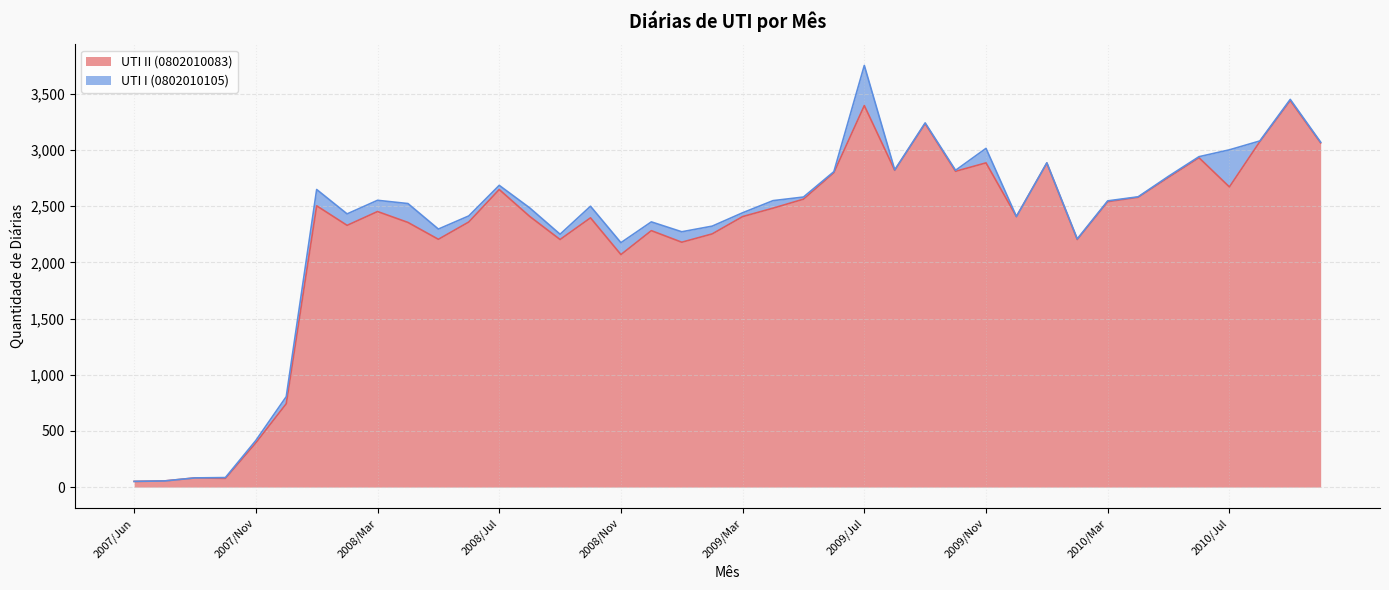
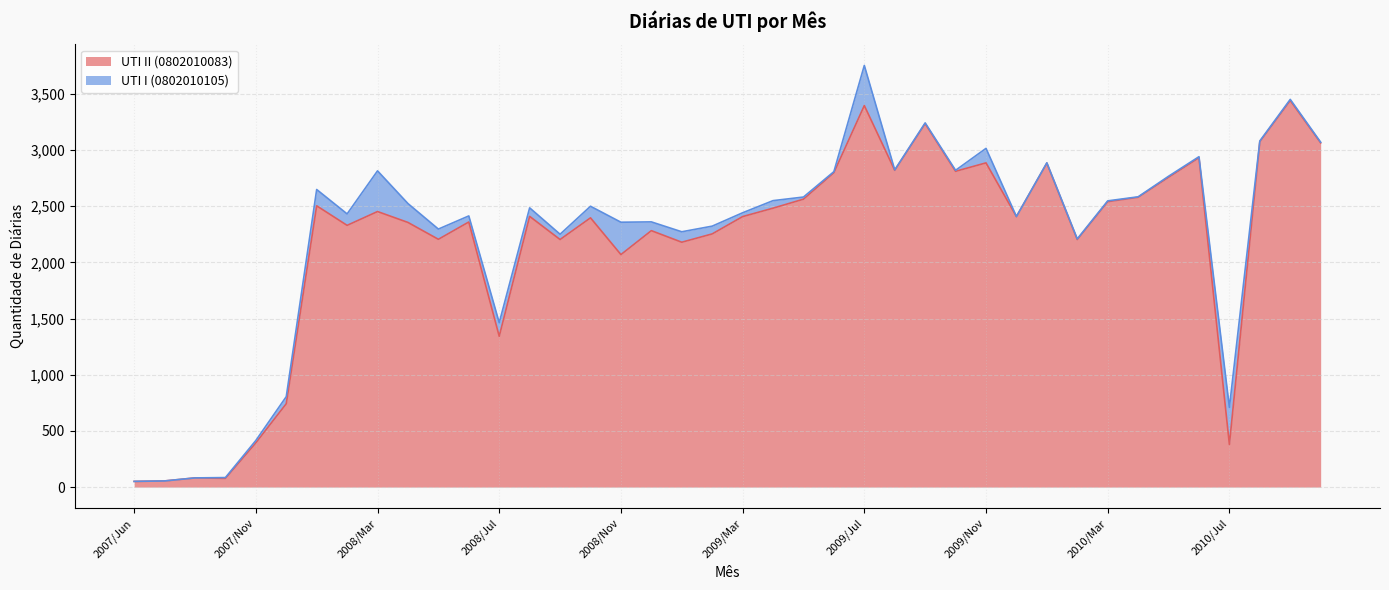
UTI I (0802010105), 2008/Mar: 100 -> 360
UTI II (0802010083), 2008/Jul: 2,650 -> 1,340
UTI I (0802010105), 2008/Jul: 40 -> 120
UTI I (0802010105), 2008/Nov: 110 -> 290
UTI II (0802010083), 2010/Jul: 2,670 -> 380
